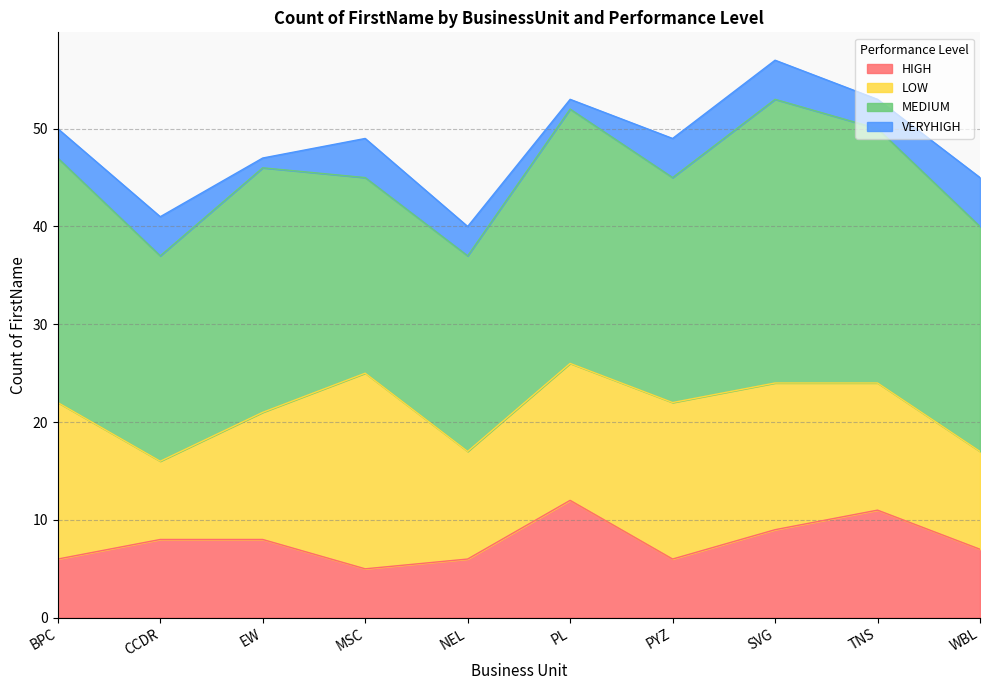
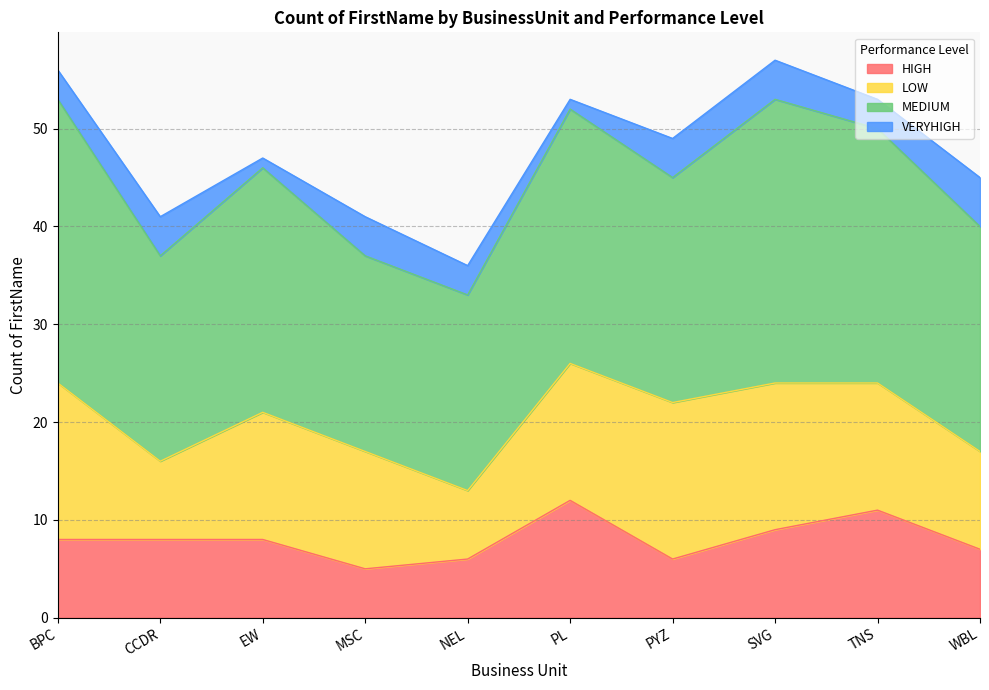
HIGH, BPC: 6 -> 8
MEDIUM, BPC: 25 -> 29
LOW, MSC: 20 -> 12
LOW, NEL: 11 -> 7
